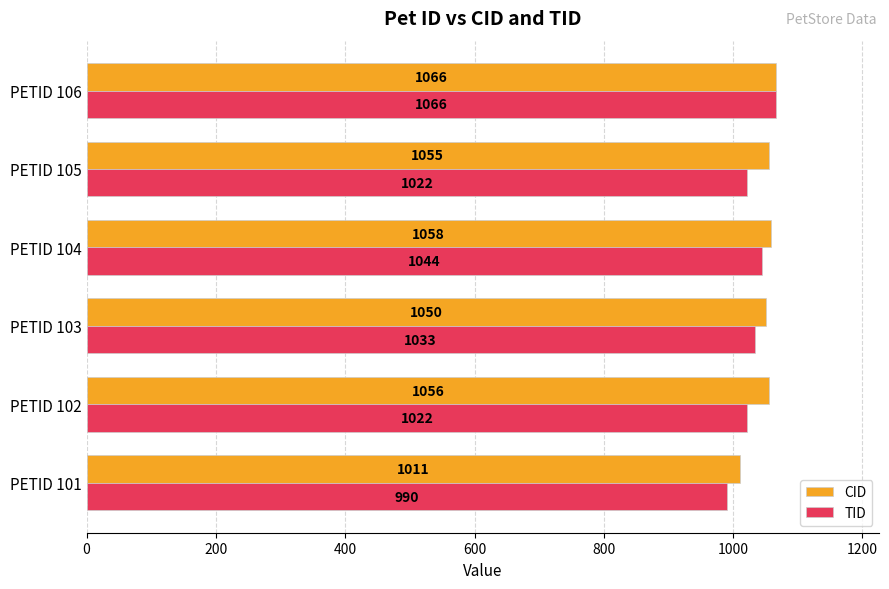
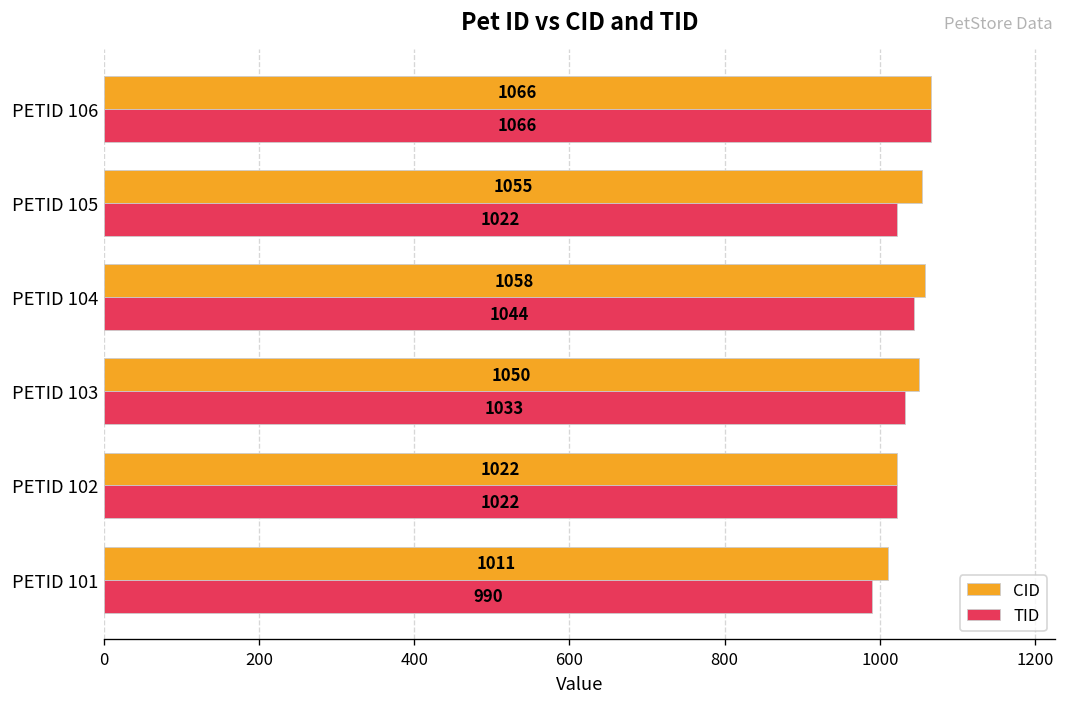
CID, PETID 102: 1056 -> 1022
